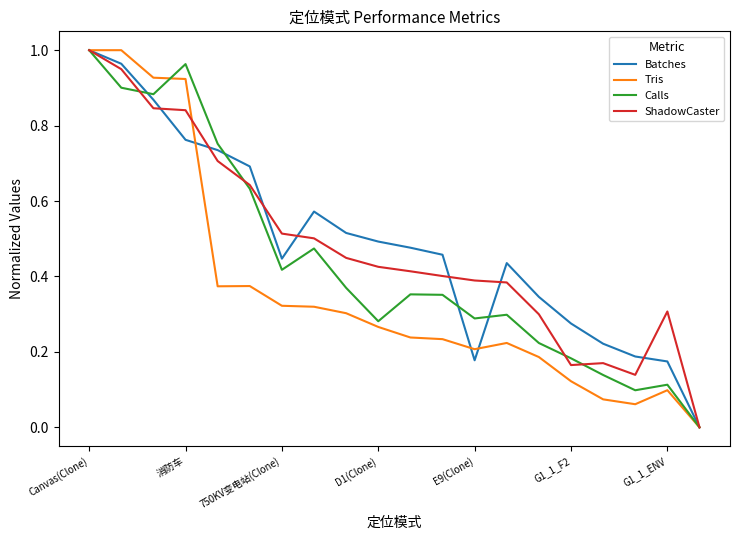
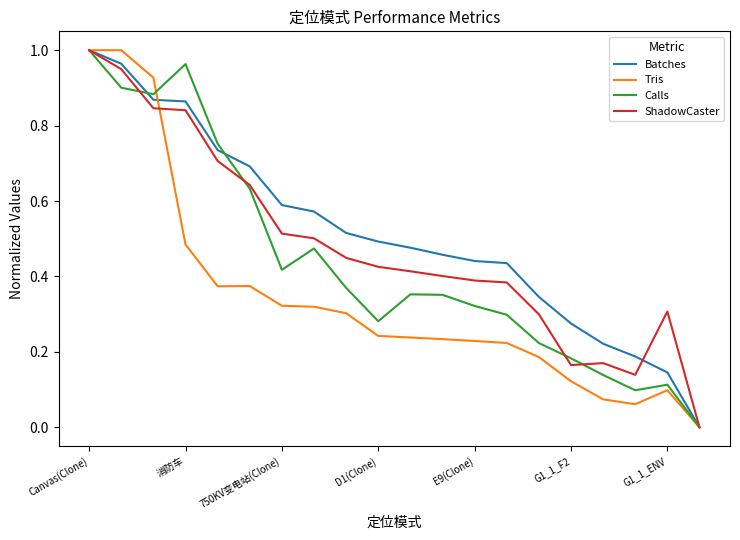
Batches, 消防车: 0.76 -> 0.86
Tris, 消防车: 0.92 -> 0.48
Batches, 750KV变电站(Clone): 0.45 -> 0.59
Tris, D1(Clone): 0.27 -> 0.24
Batches, E9(Clone): 0.18 -> 0.44
Tris, E9(Clone): 0.21 -> 0.23
Calls, E9(Clone): 0.29 -> 0.32
Batches, G1_1_ENV: 0.17 -> 0.15
